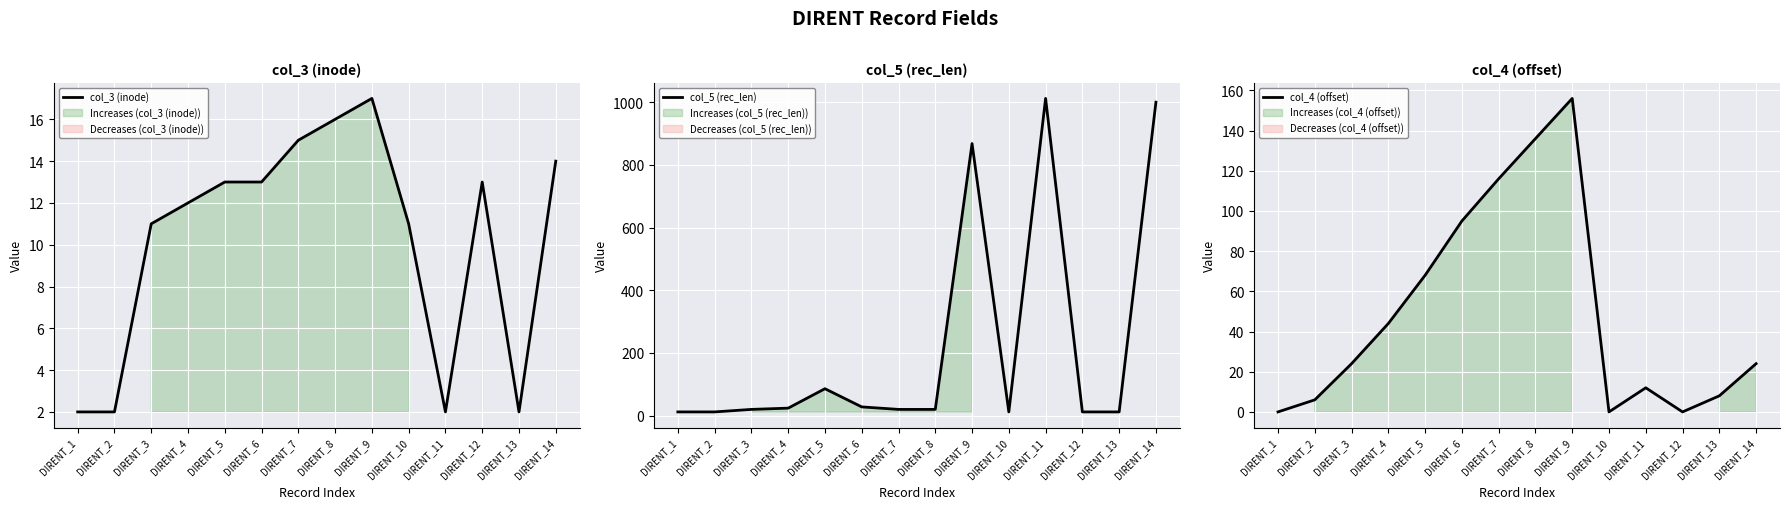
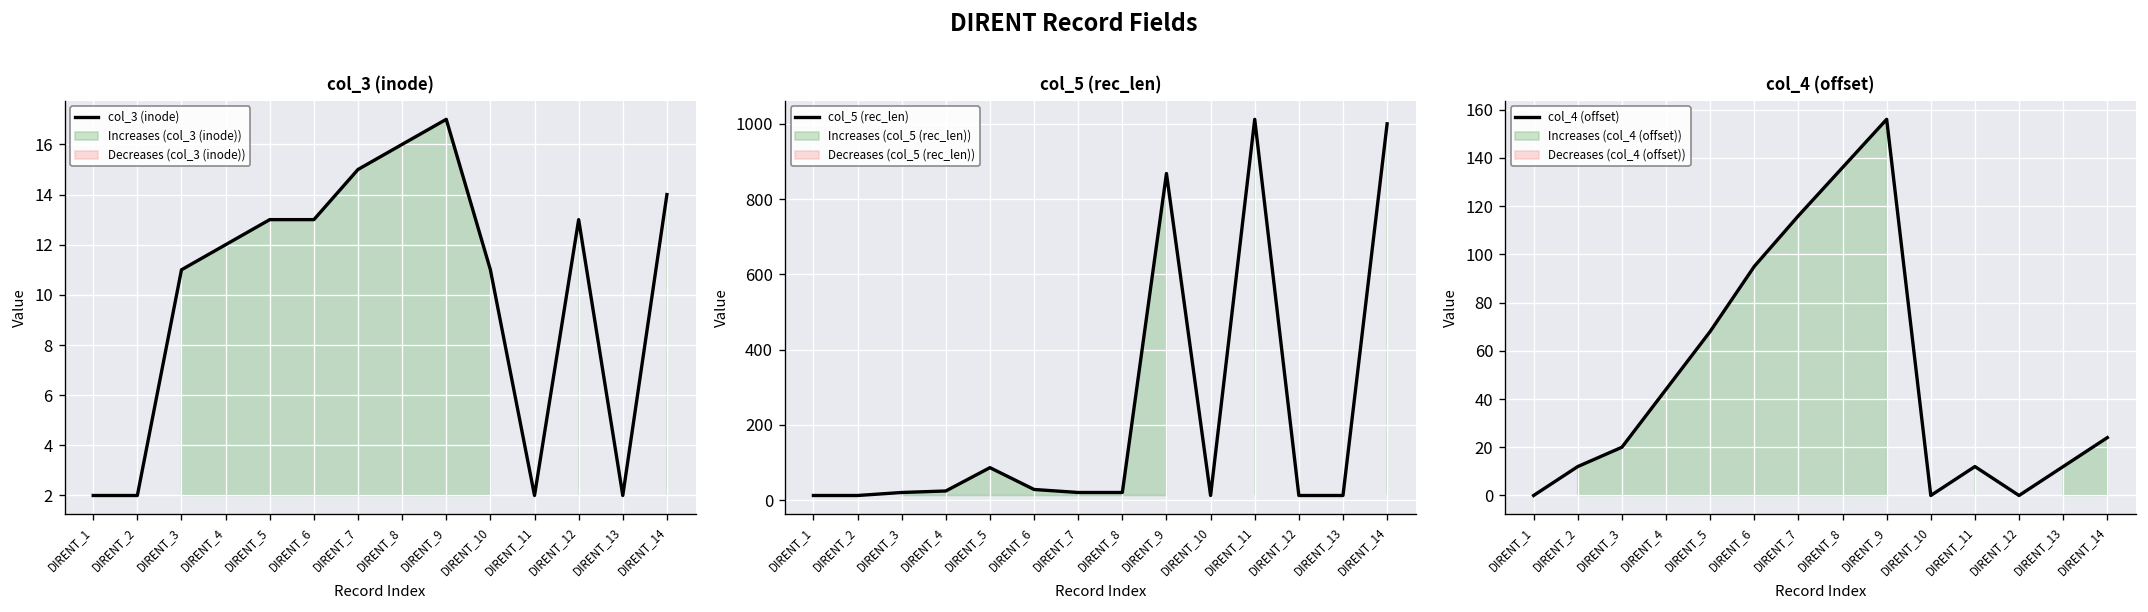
col_4 (offset), DIRENT_2: 6 -> 12
col_4 (offset), DIRENT_3: 24 -> 20
col_4 (offset), DIRENT_13: 8 -> 12
